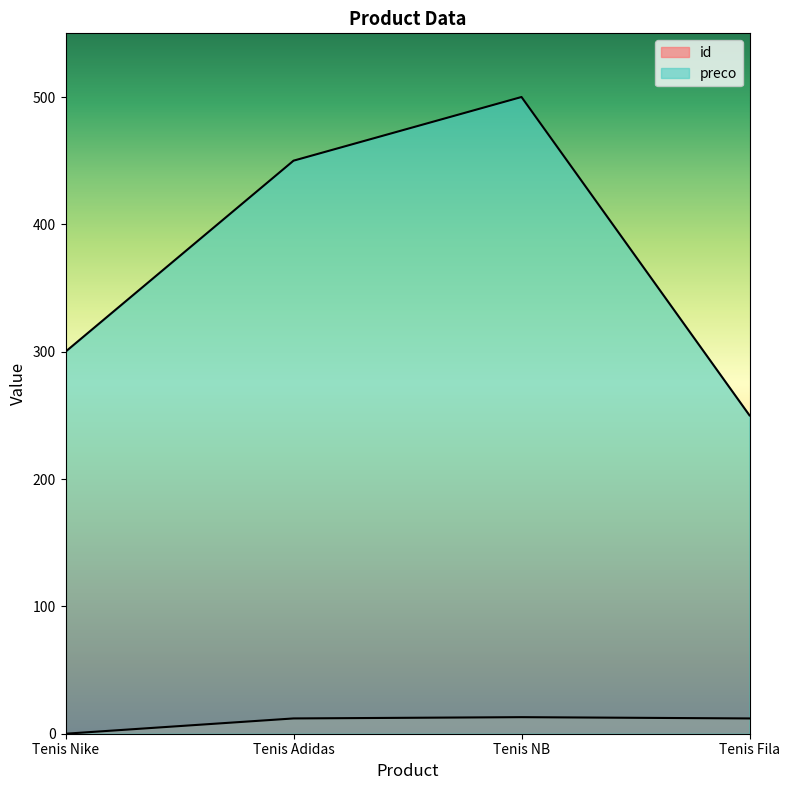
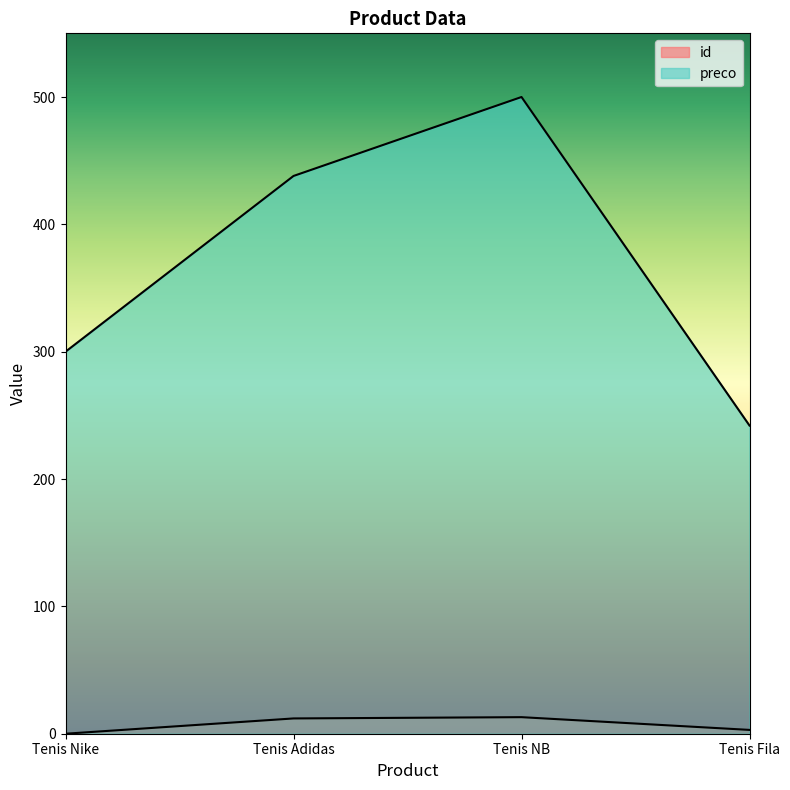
preco, Tenis Adidas: 450 -> 438
id, Tenis Fila: 12 -> 3
preco, Tenis Fila: 250 -> 242
